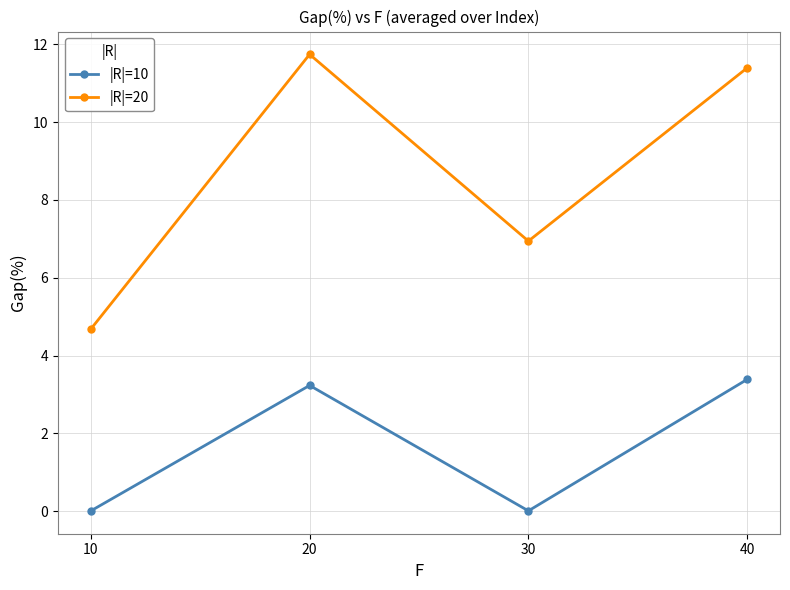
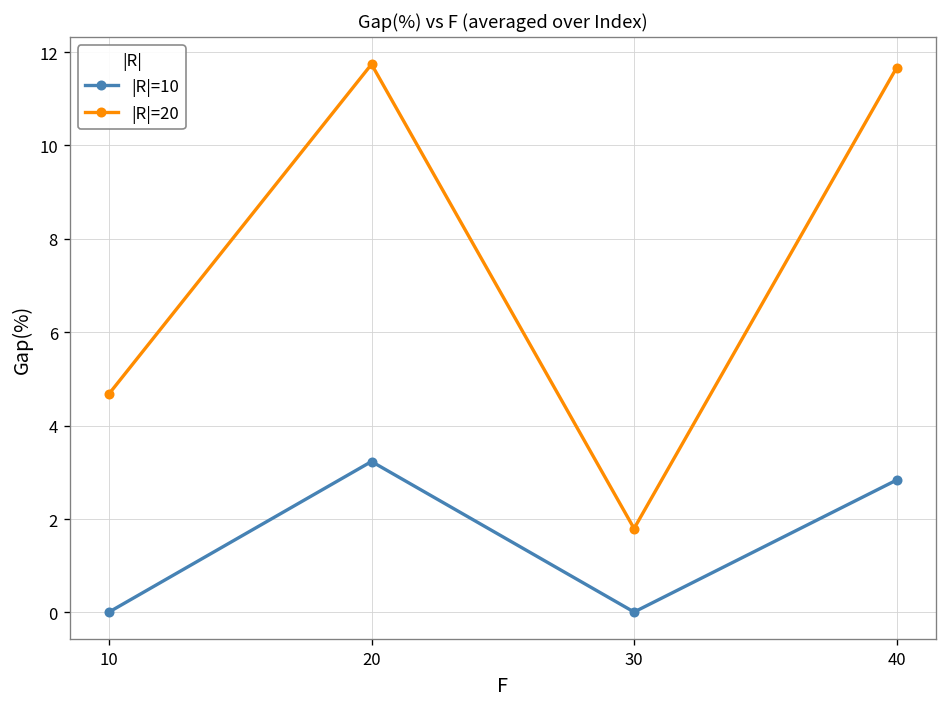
|R|=20, 30: 6.9 -> 1.8
|R|=10, 40: 3.4 -> 2.8
|R|=20, 40: 11.4 -> 11.7
